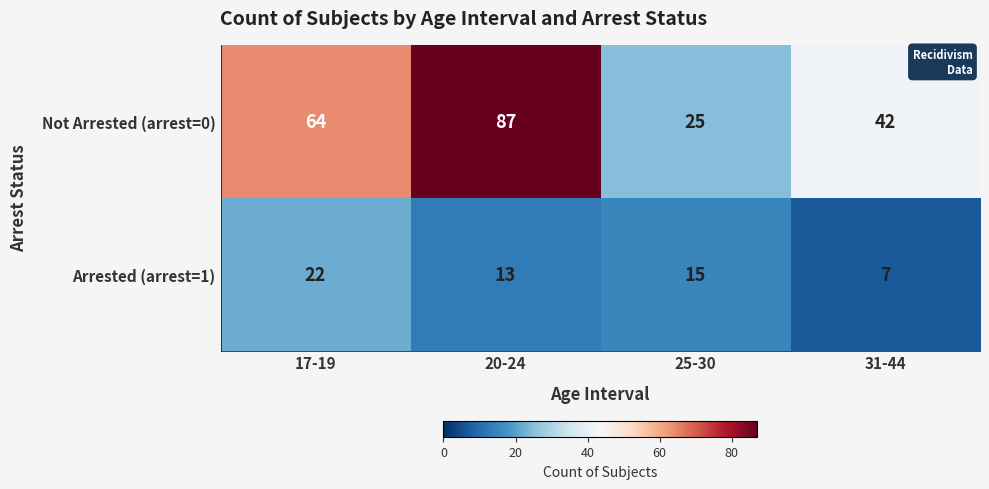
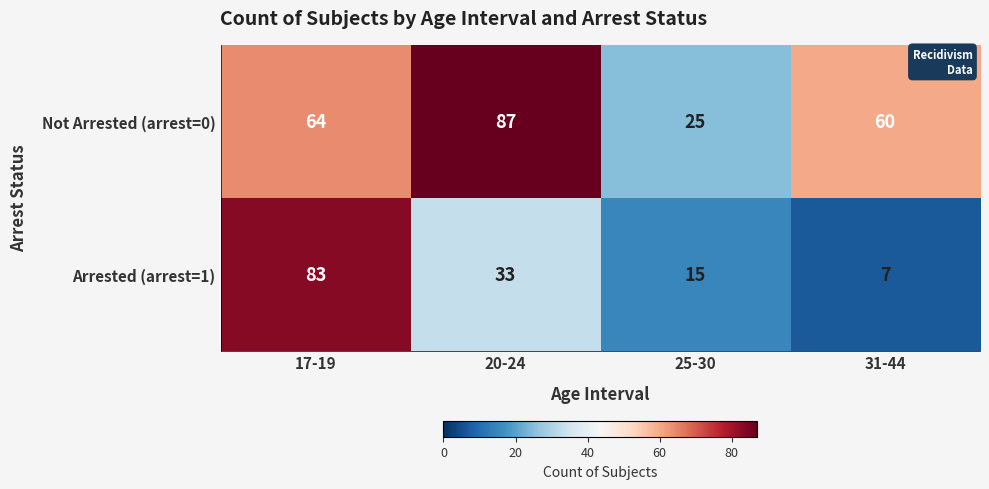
Not Arrested (arrest=0), 31-44: 42 -> 60
Arrested (arrest=1), 17-19: 22 -> 83
Arrested (arrest=1), 20-24: 13 -> 33
